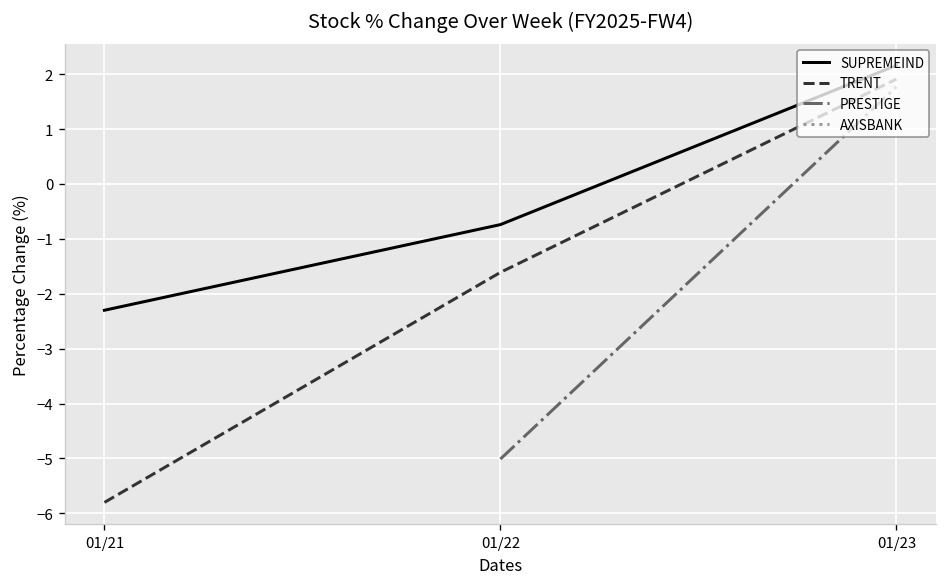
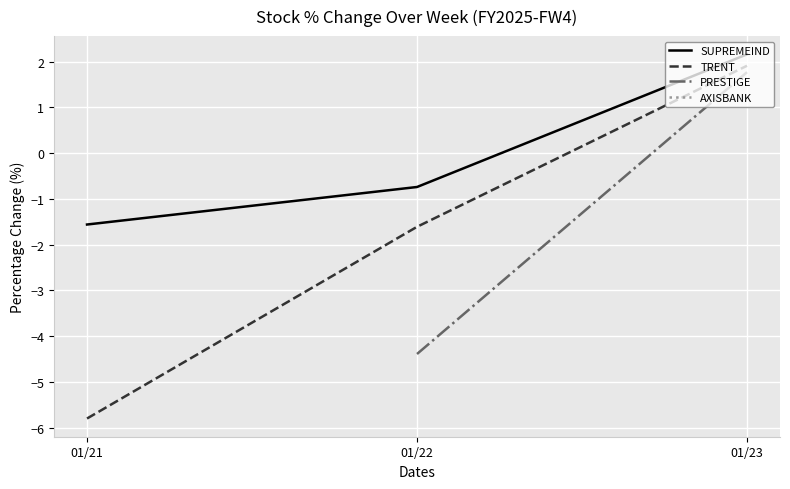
SUPREMEIND, 01/21: -2.3 -> -1.6
PRESTIGE, 01/22: -5.0 -> -4.4
